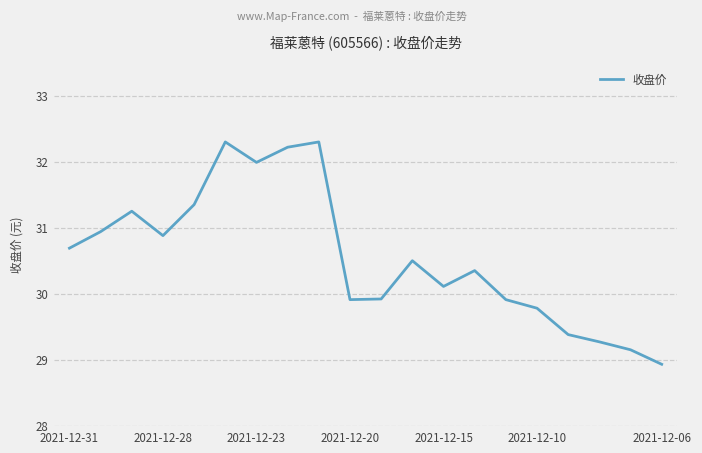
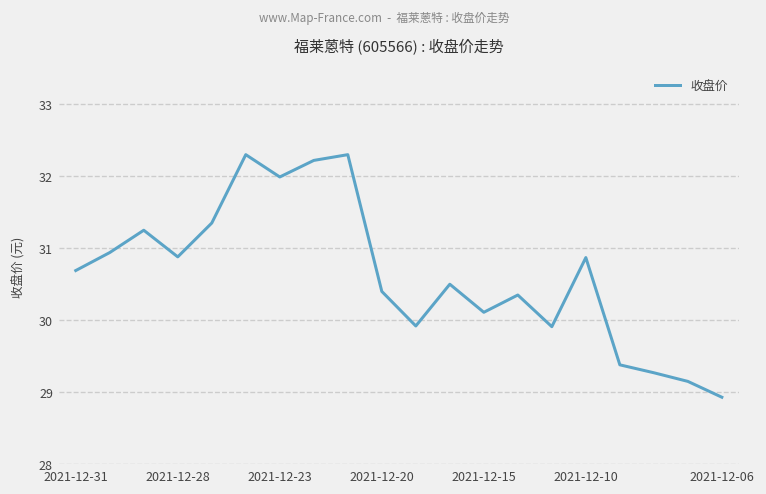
2021-12-20: 29.9 -> 30.4
2021-12-10: 29.8 -> 30.9
